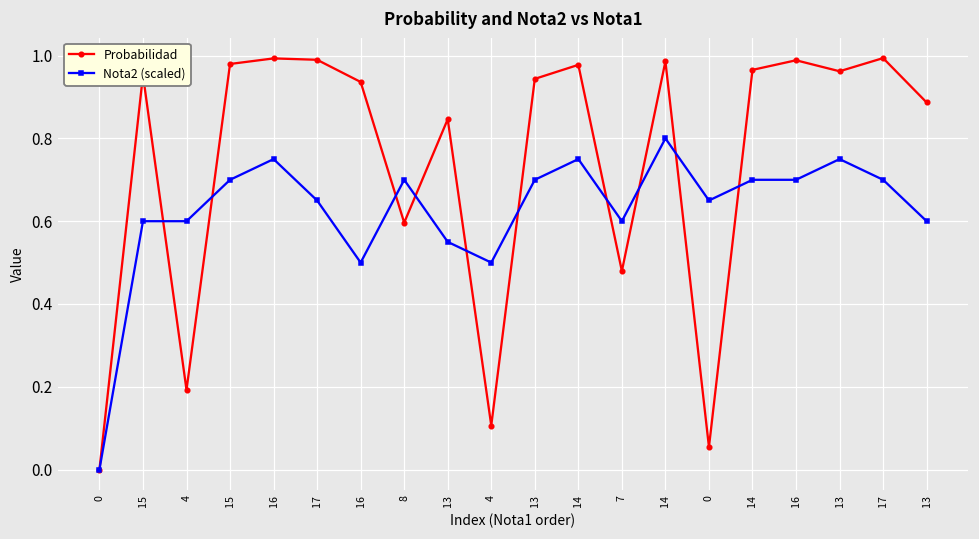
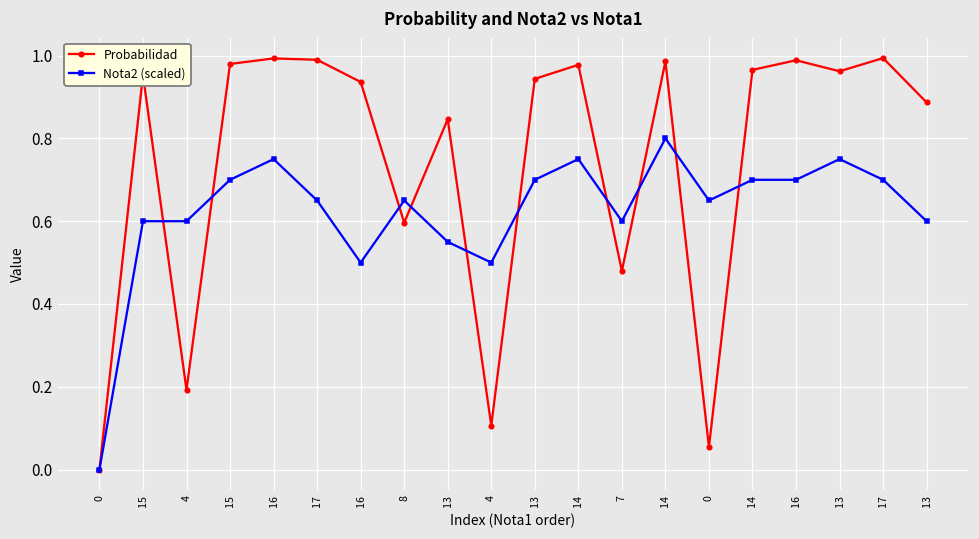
Nota2 (scaled), 8: 0.70 -> 0.65
